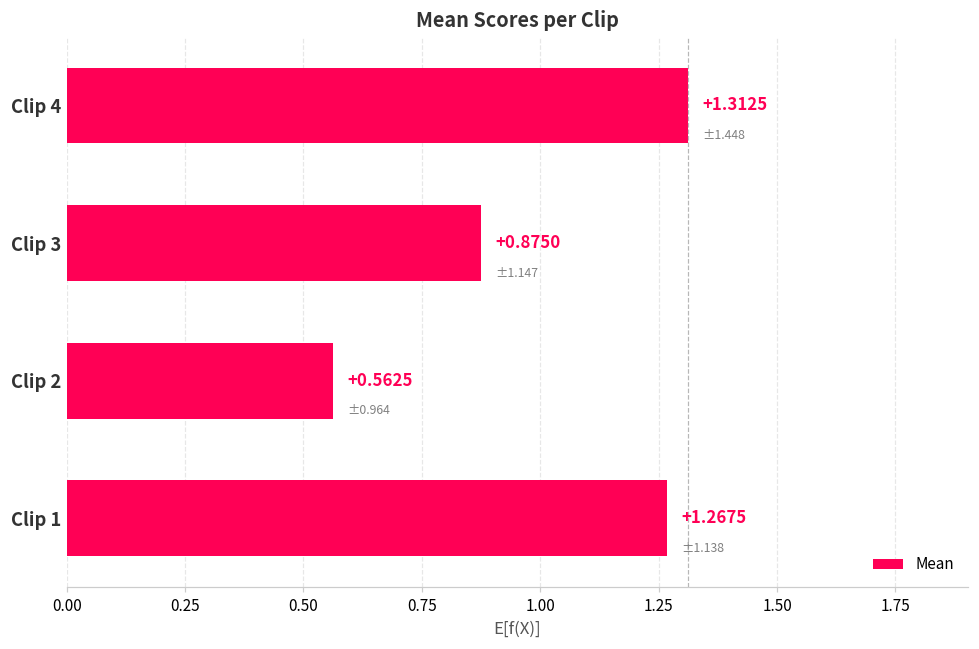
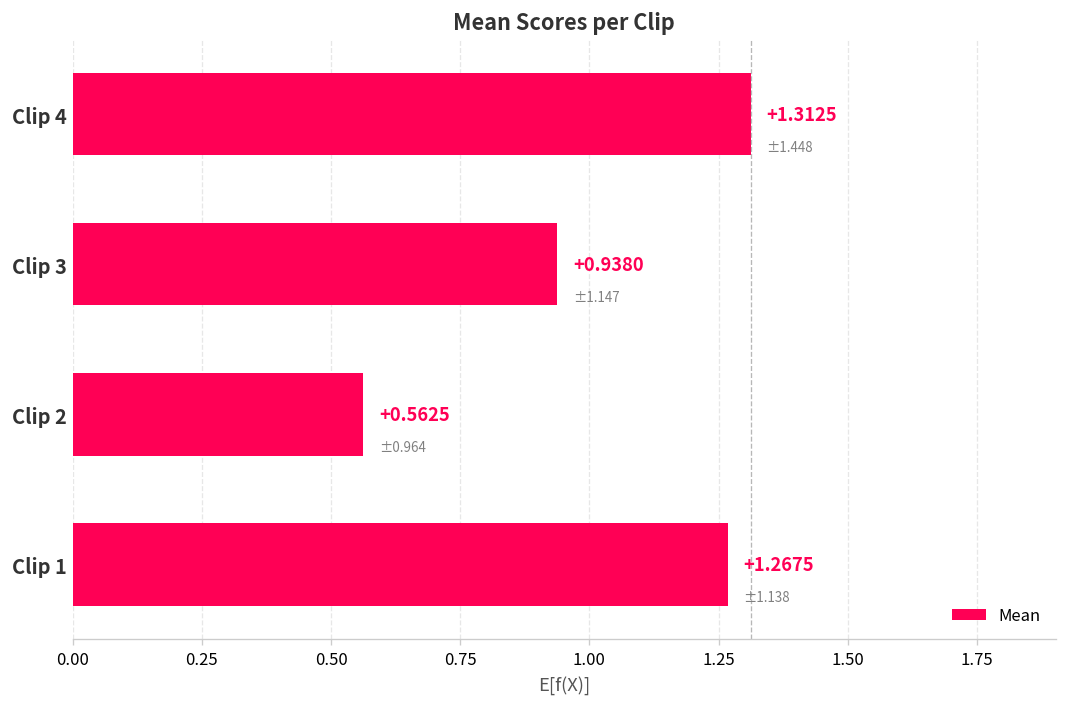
Clip 3: +0.8750 -> +0.9380
